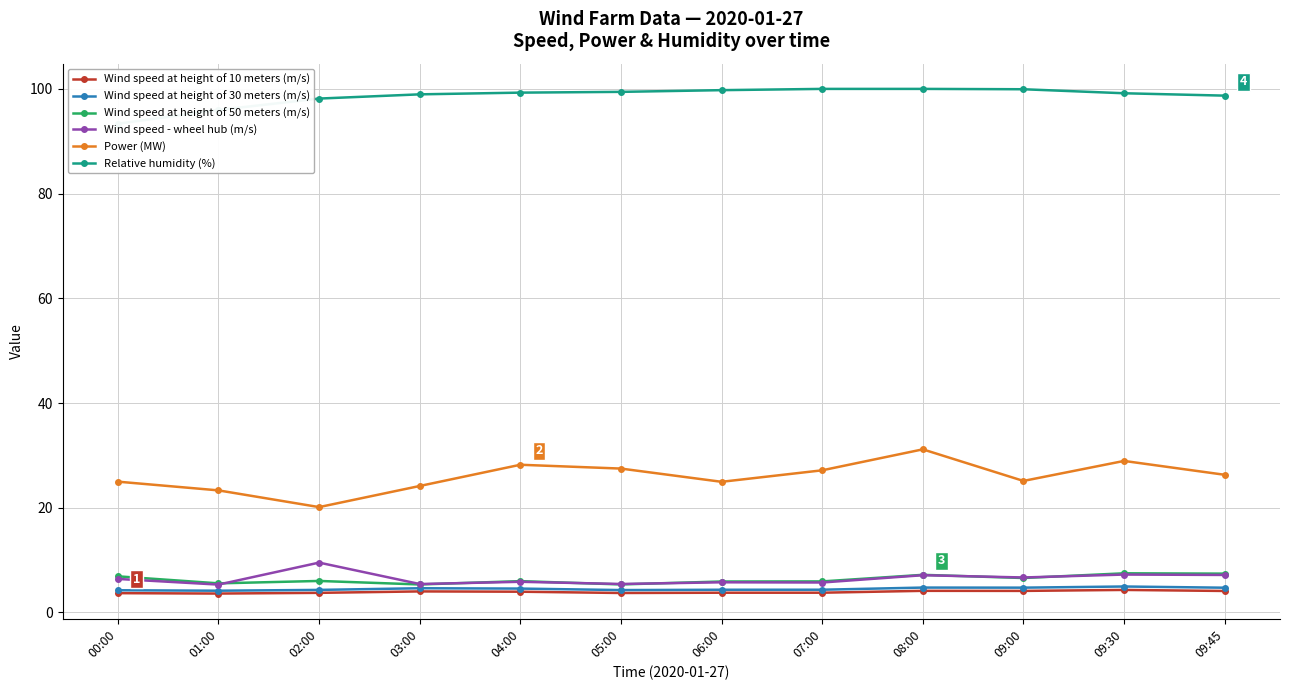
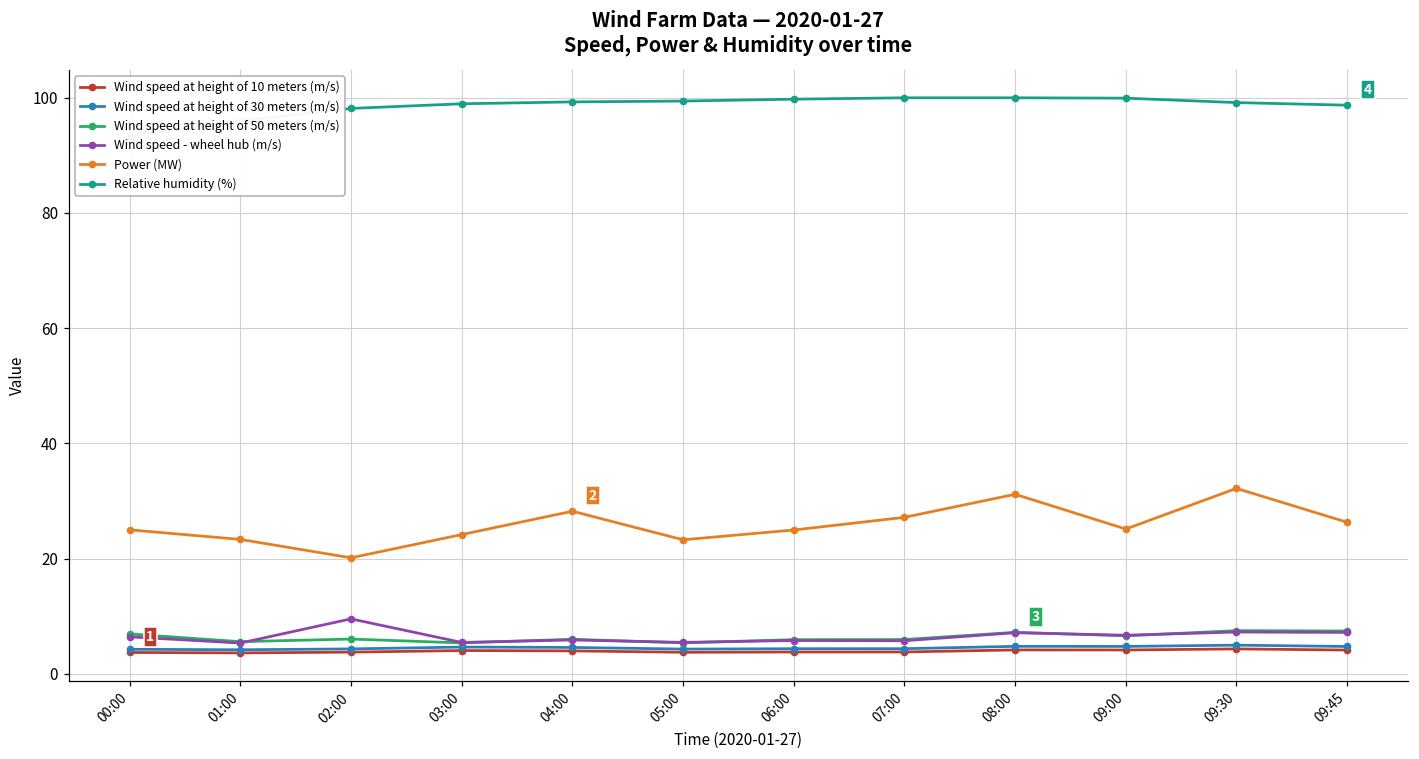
Power (MW), 05:00: 27 -> 23
Power (MW), 09:30: 29 -> 32
